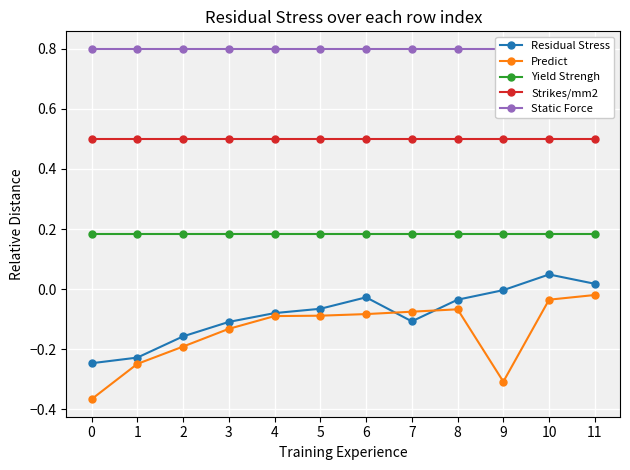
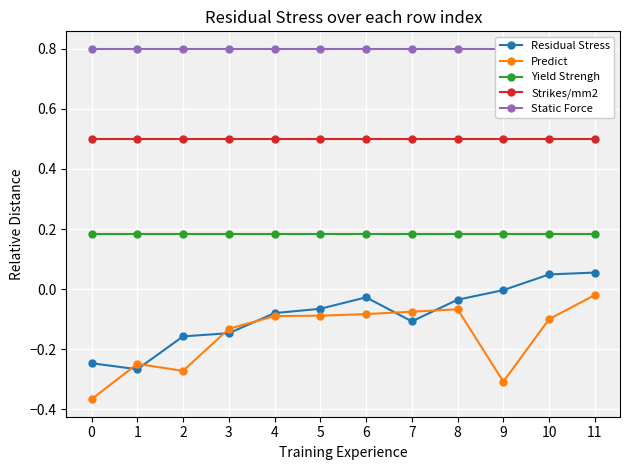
Residual Stress, 1: -0.23 -> -0.27
Predict, 2: -0.19 -> -0.27
Residual Stress, 3: -0.11 -> -0.15
Predict, 10: -0.04 -> -0.10
Residual Stress, 11: 0.02 -> 0.06
